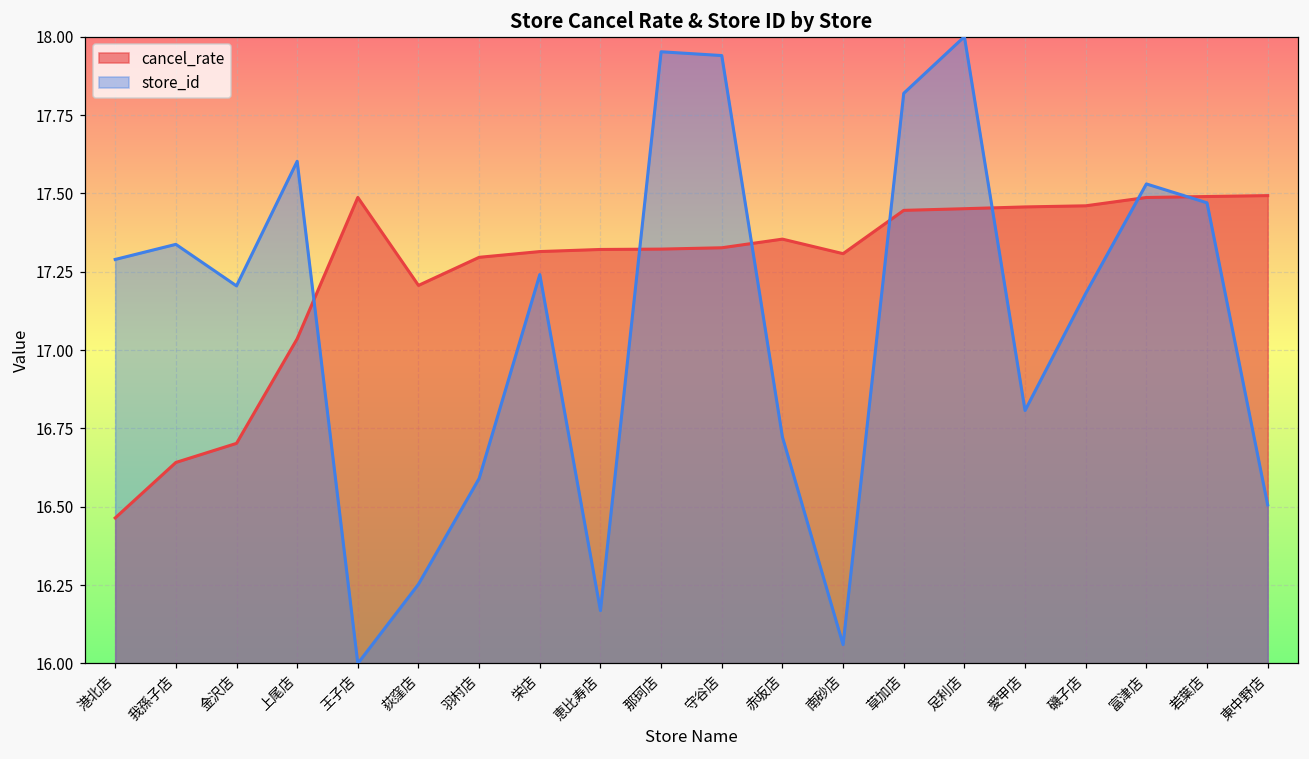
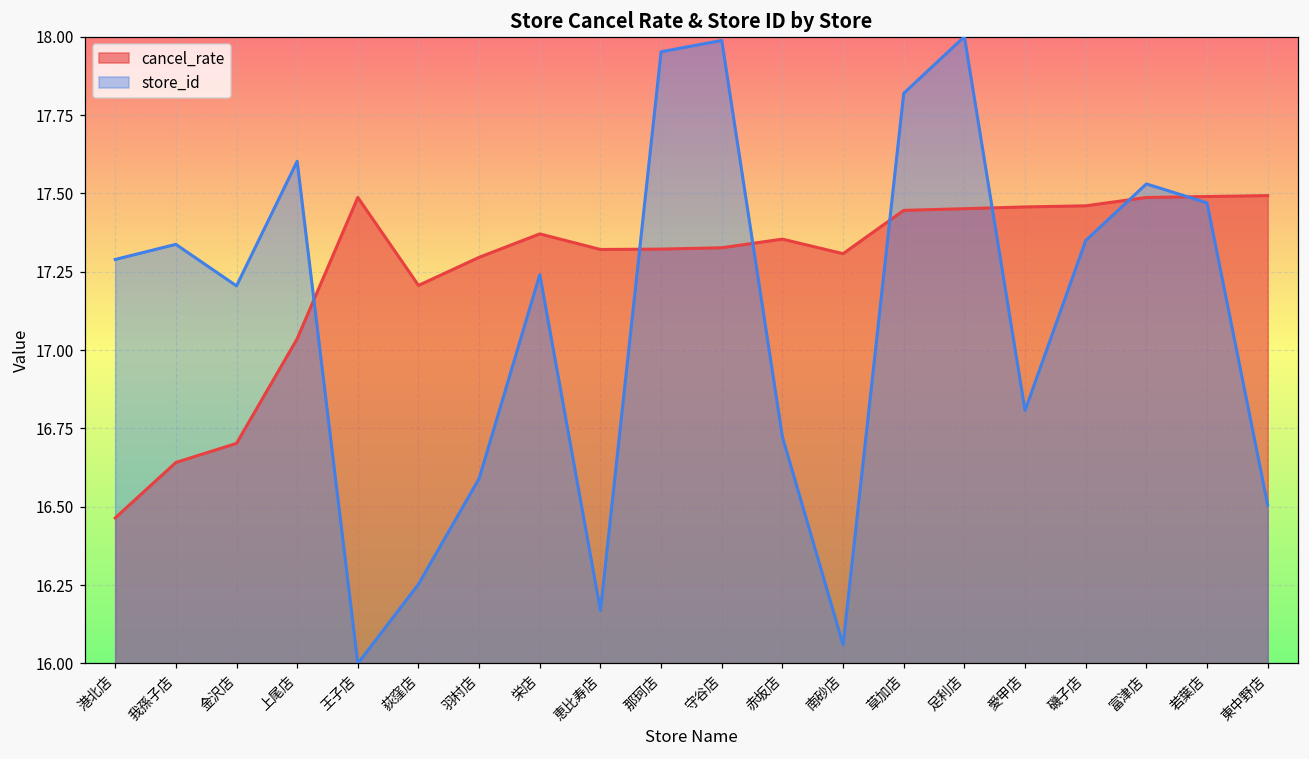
cancel_rate, 栄店: 17.31 -> 17.37
store_id, 守谷店: 17.94 -> 17.99
store_id, 磯子店: 17.18 -> 17.35
